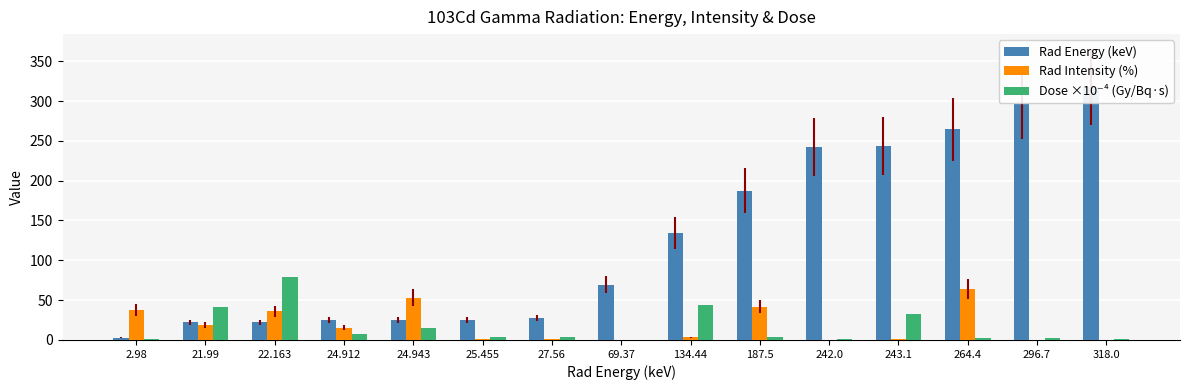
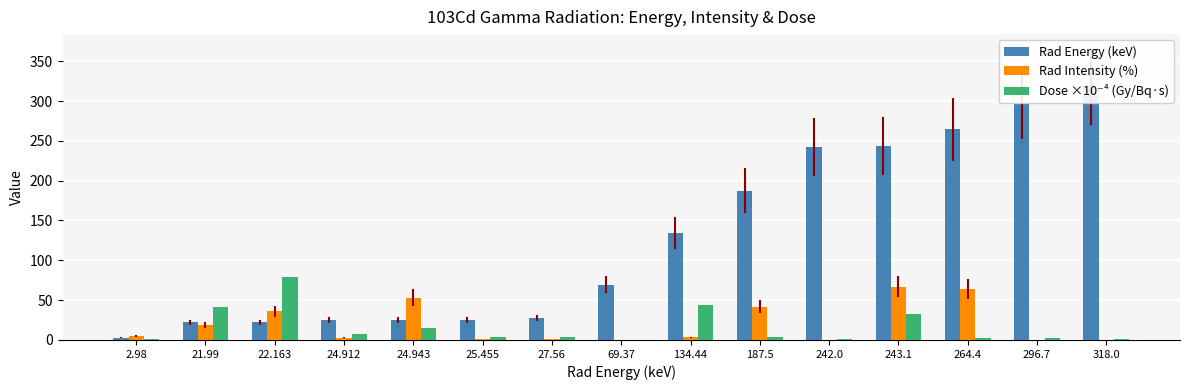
Rad Intensity (%), 2.98: 40 -> 10
Rad Intensity (%), 24.912: 20 -> 0
Rad Intensity (%), 243.1: 0 -> 70
